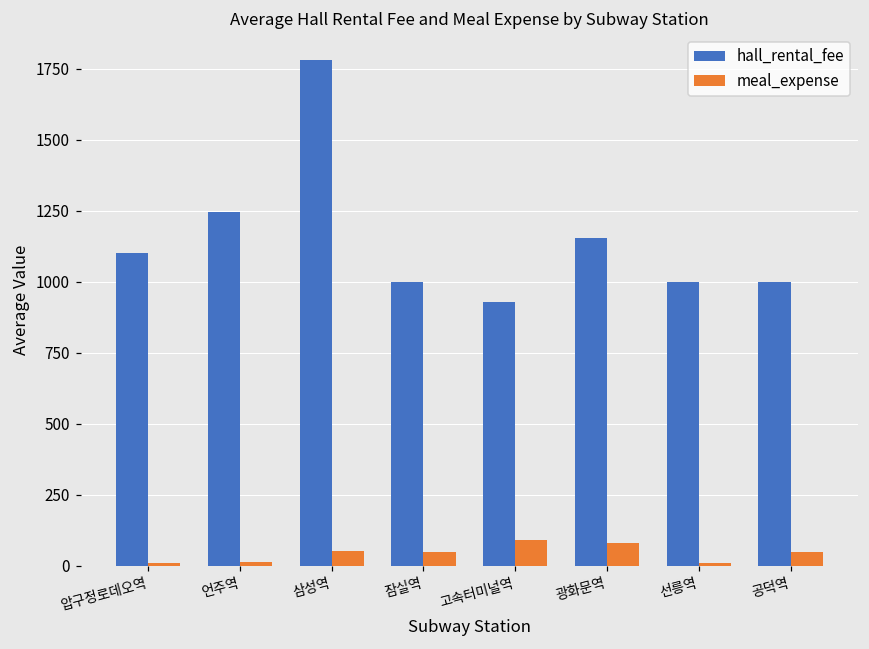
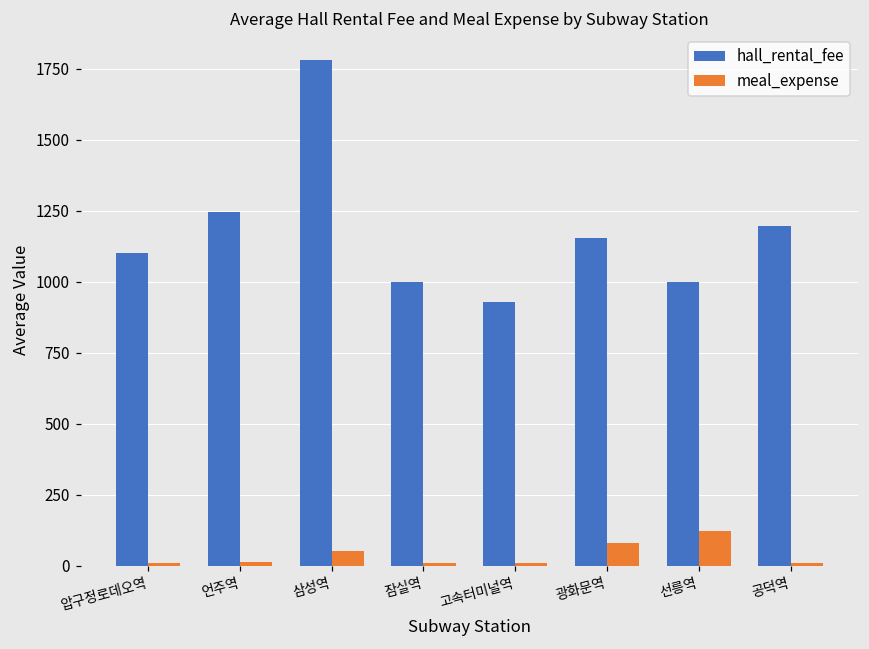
meal_expense, 잠실역: 50 -> 10
meal_expense, 고속터미널역: 90 -> 10
meal_expense, 선릉역: 10 -> 120
hall_rental_fee, 공덕역: 1000 -> 1200
meal_expense, 공덕역: 50 -> 10
